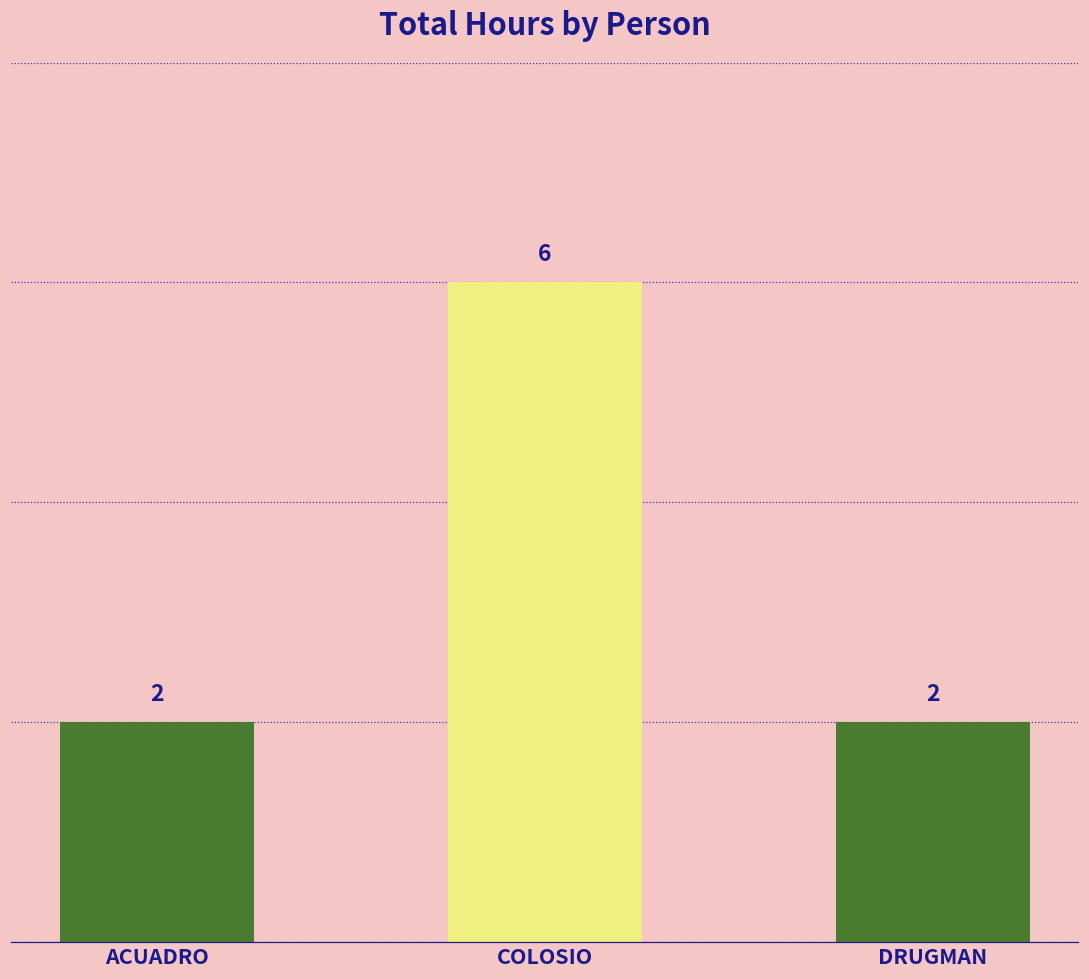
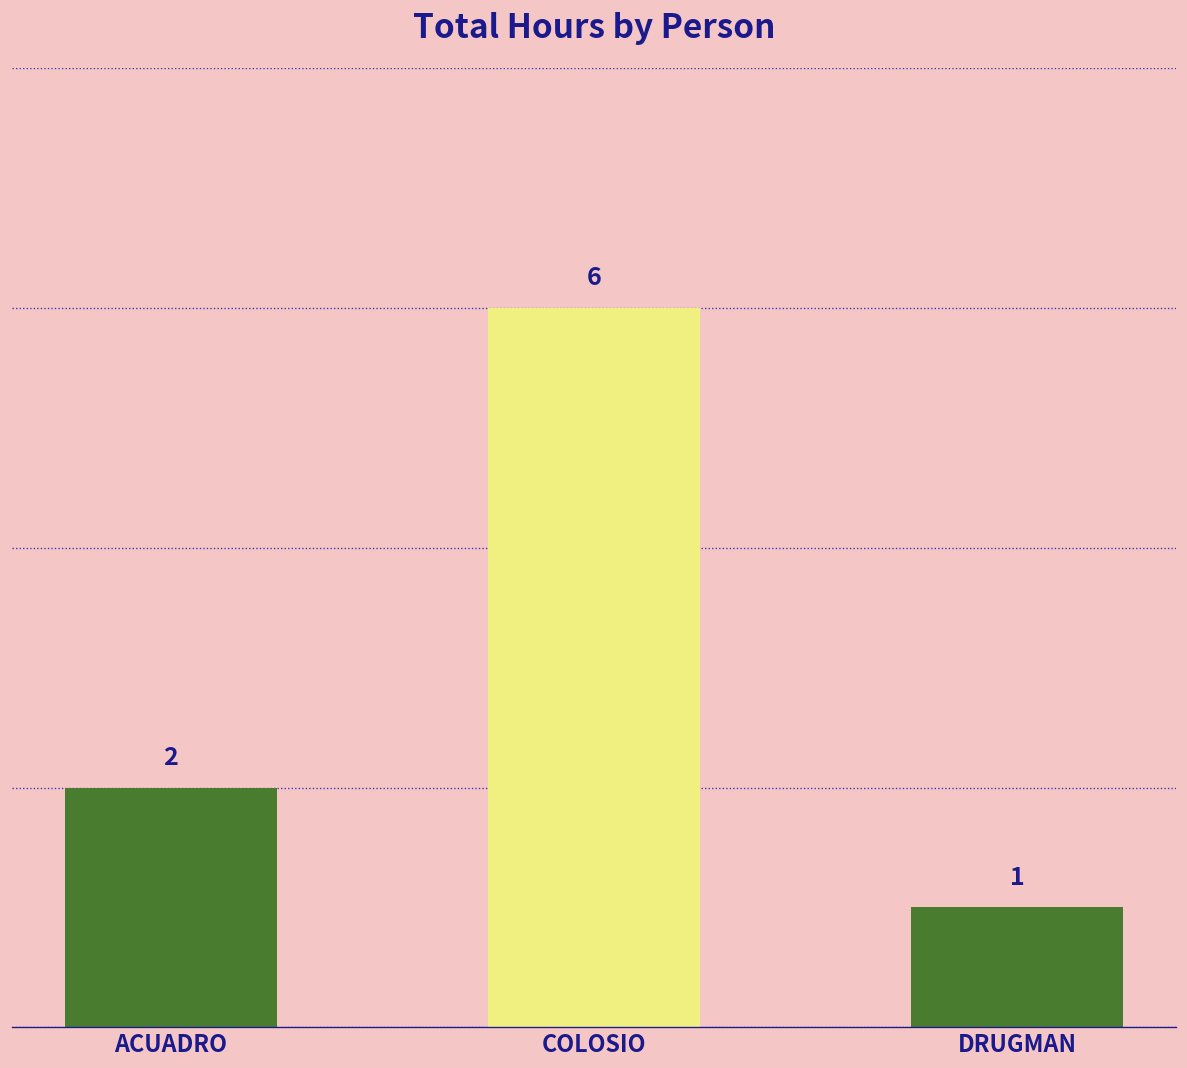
DRUGMAN: 2 -> 1
